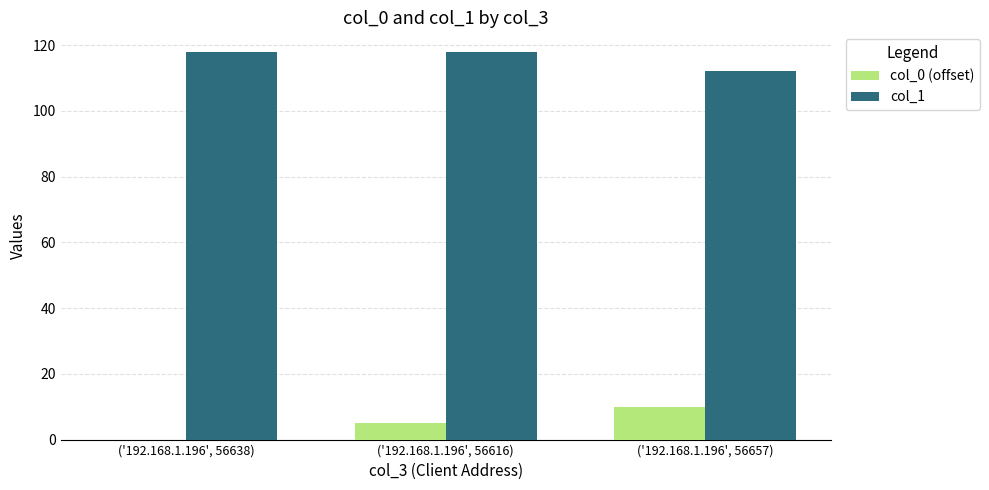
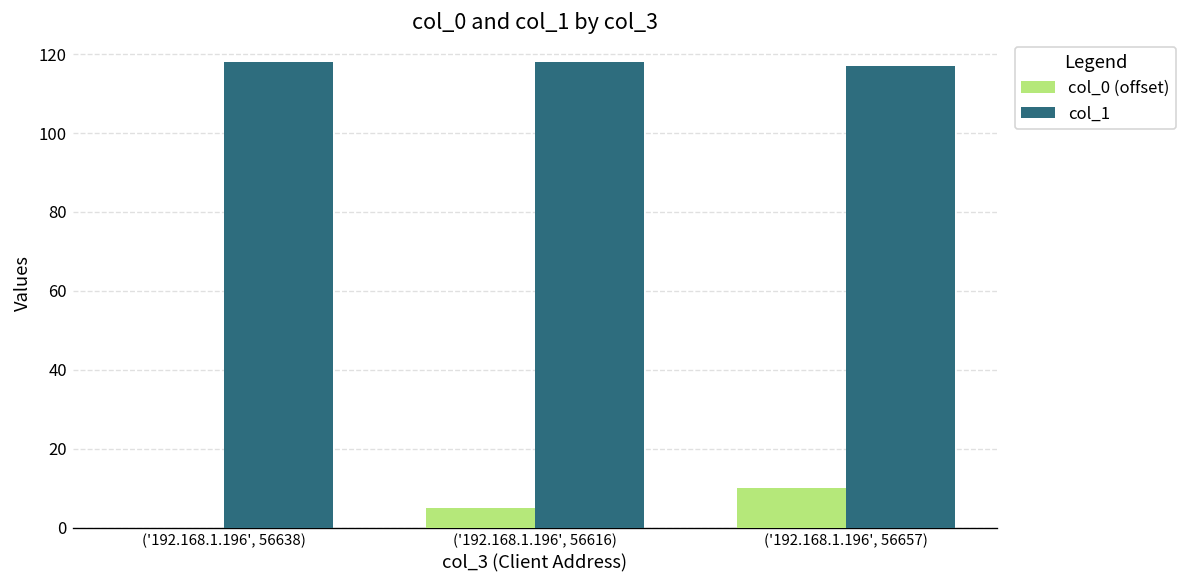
col_1, ('192.168.1.196', 56657): 112 -> 117
